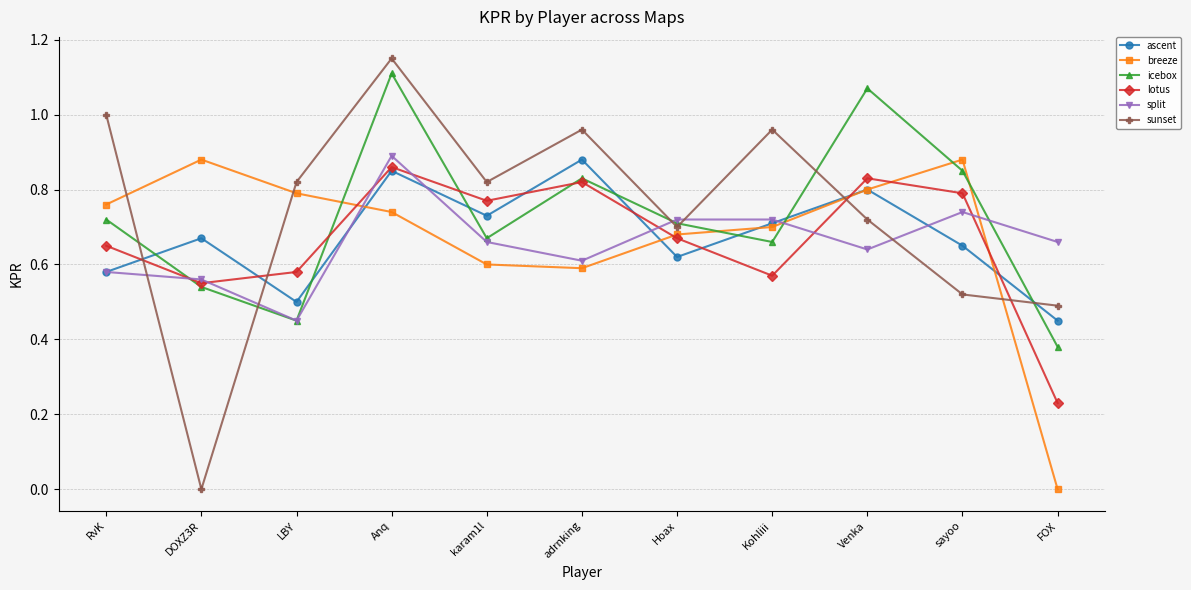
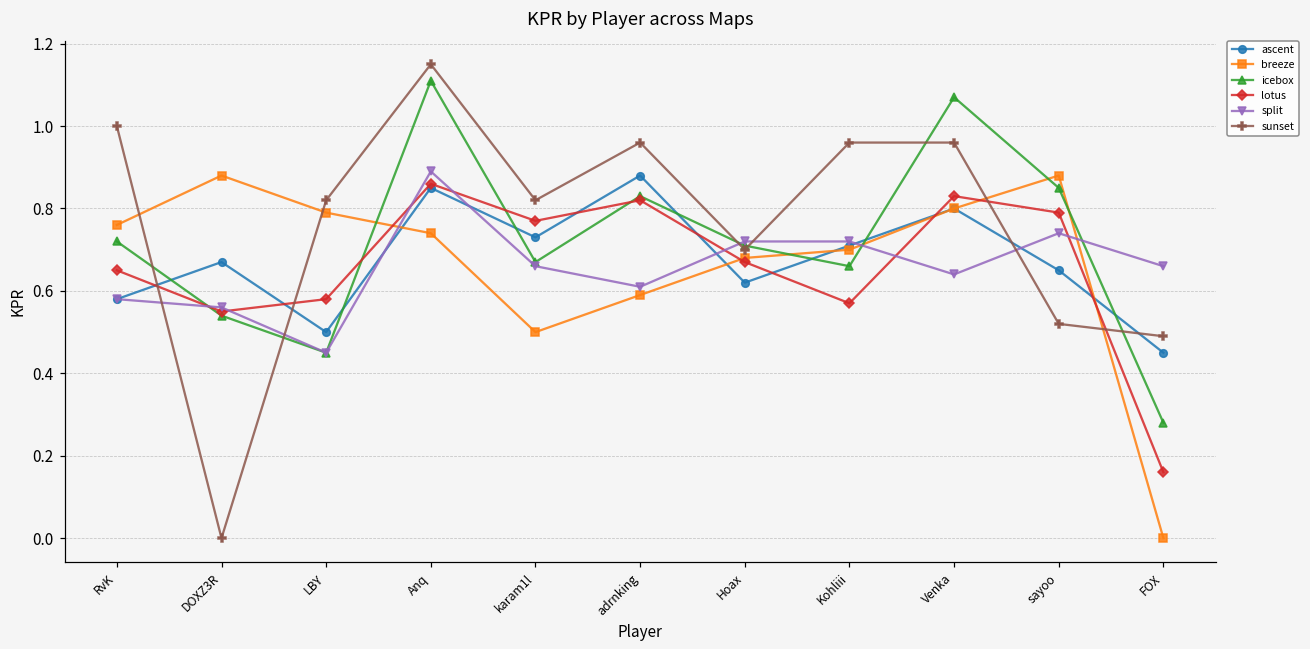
breeze, karam1l: 0.6 -> 0.5
sunset, Venka: 0.72 -> 0.96
icebox, FOX: 0.38 -> 0.28
lotus, FOX: 0.23 -> 0.16
